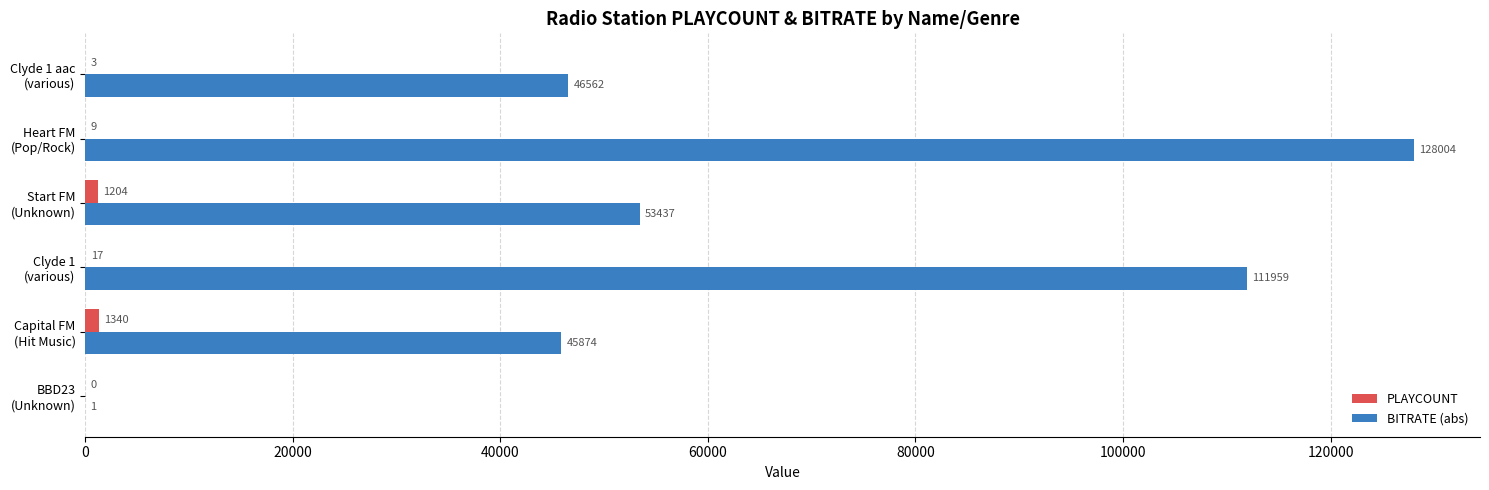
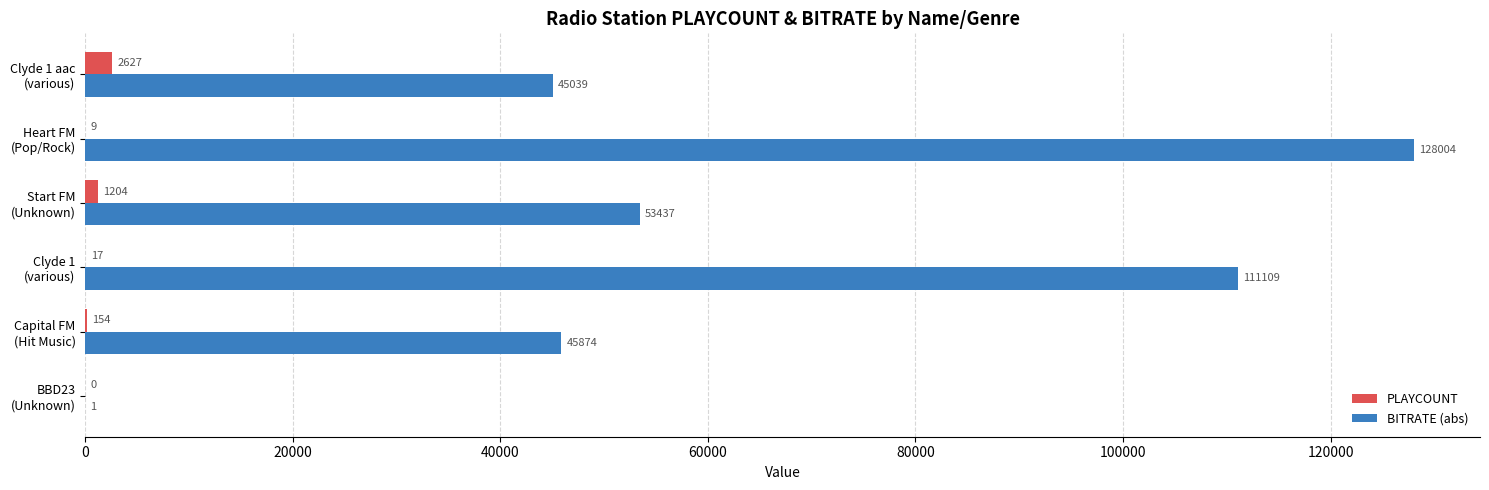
PLAYCOUNT, Clyde 1 aac (various): 3 -> 2627
BITRATE (abs), Clyde 1 aac (various): 46562 -> 45039
BITRATE (abs), Clyde 1 (various): 111959 -> 111109
PLAYCOUNT, Capital FM (Hit Music): 1340 -> 154
